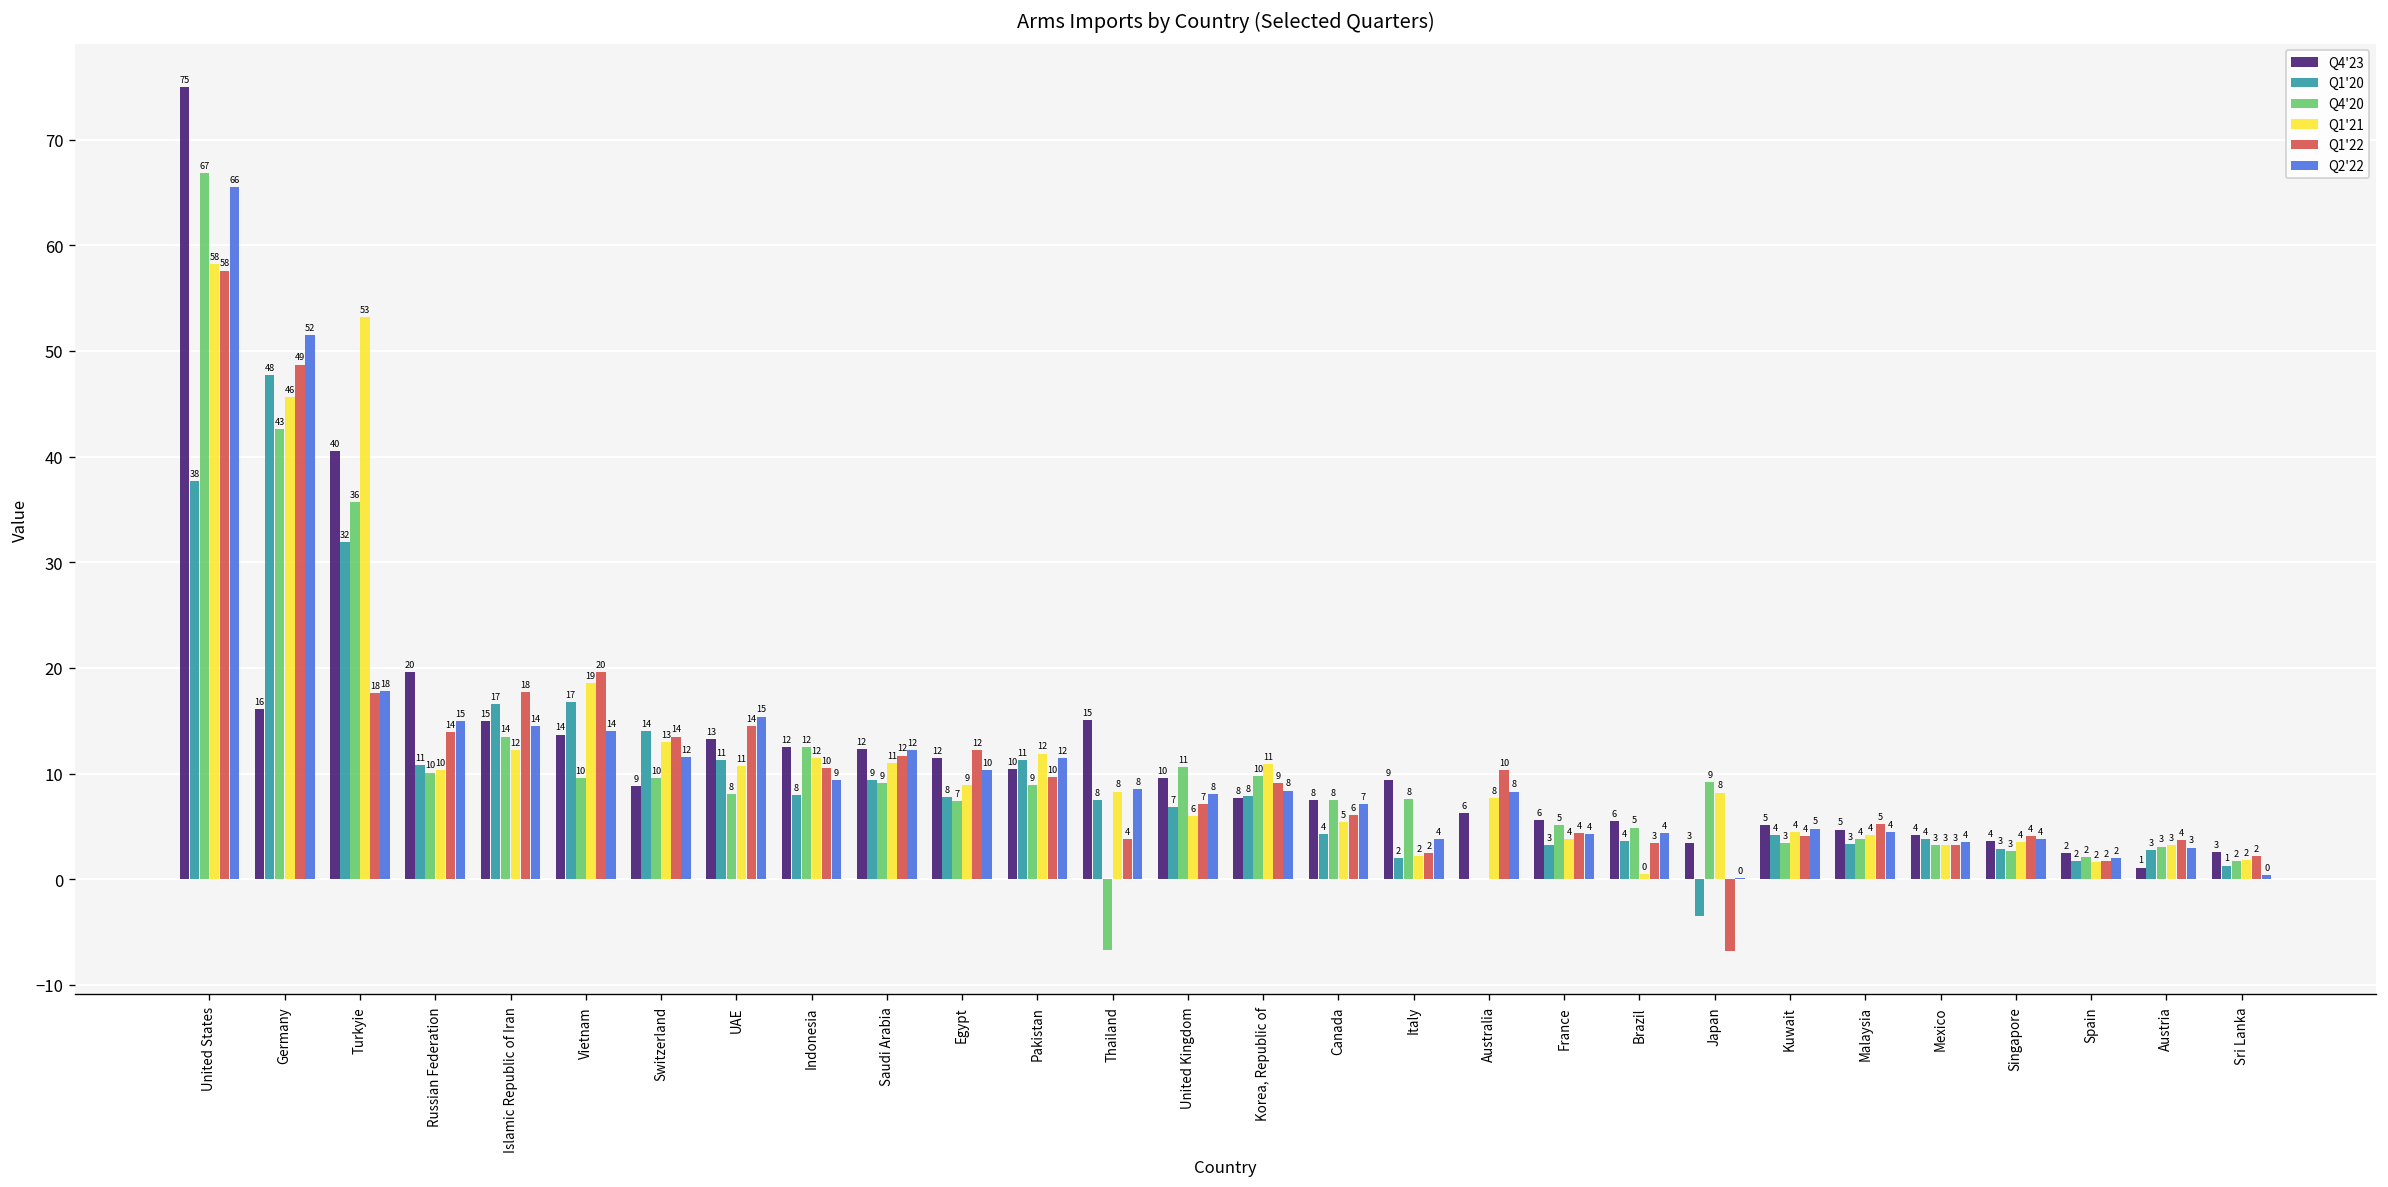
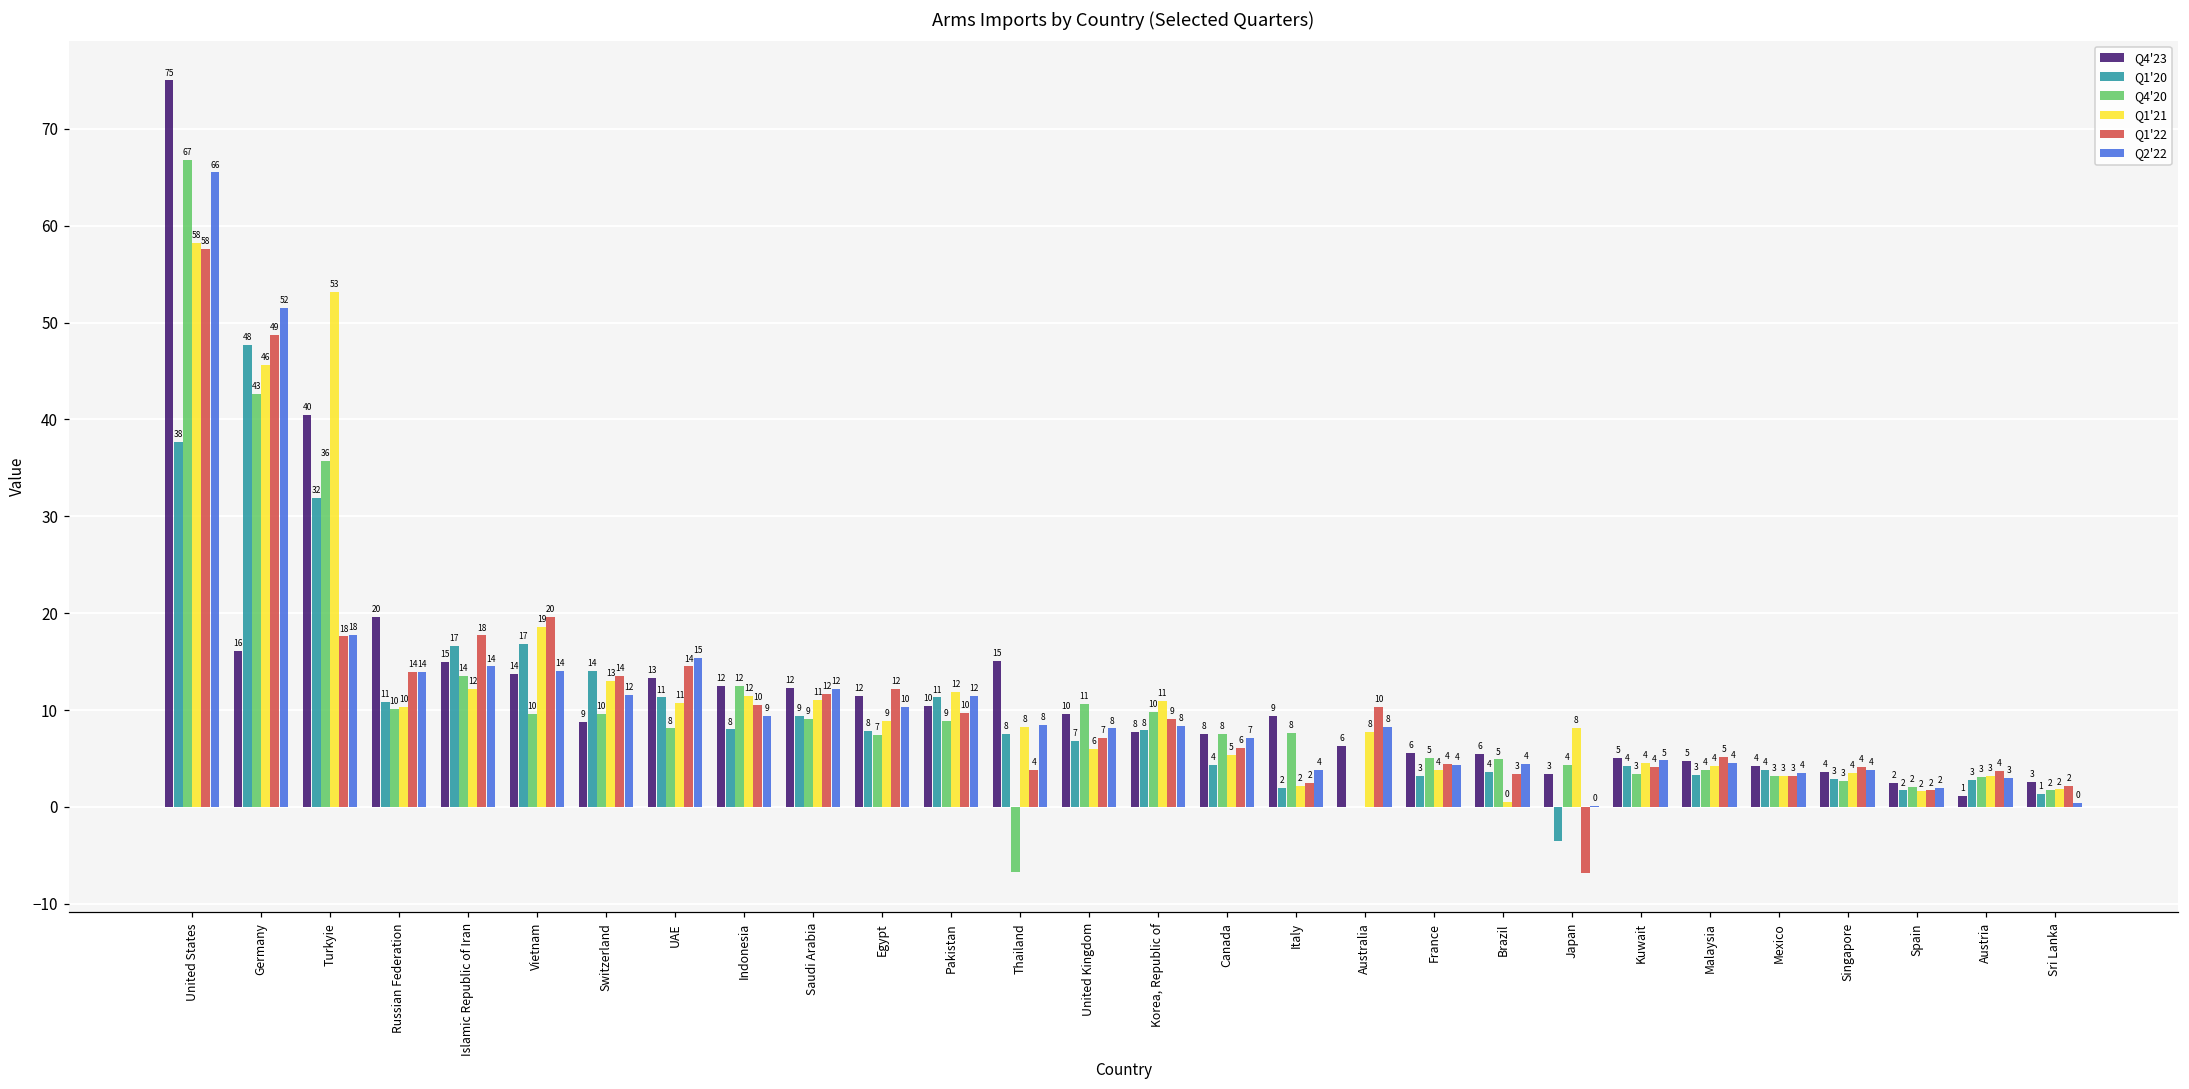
Q2'22, Russian Federation: 15 -> 14
Q4'20, Japan: 9 -> 4
